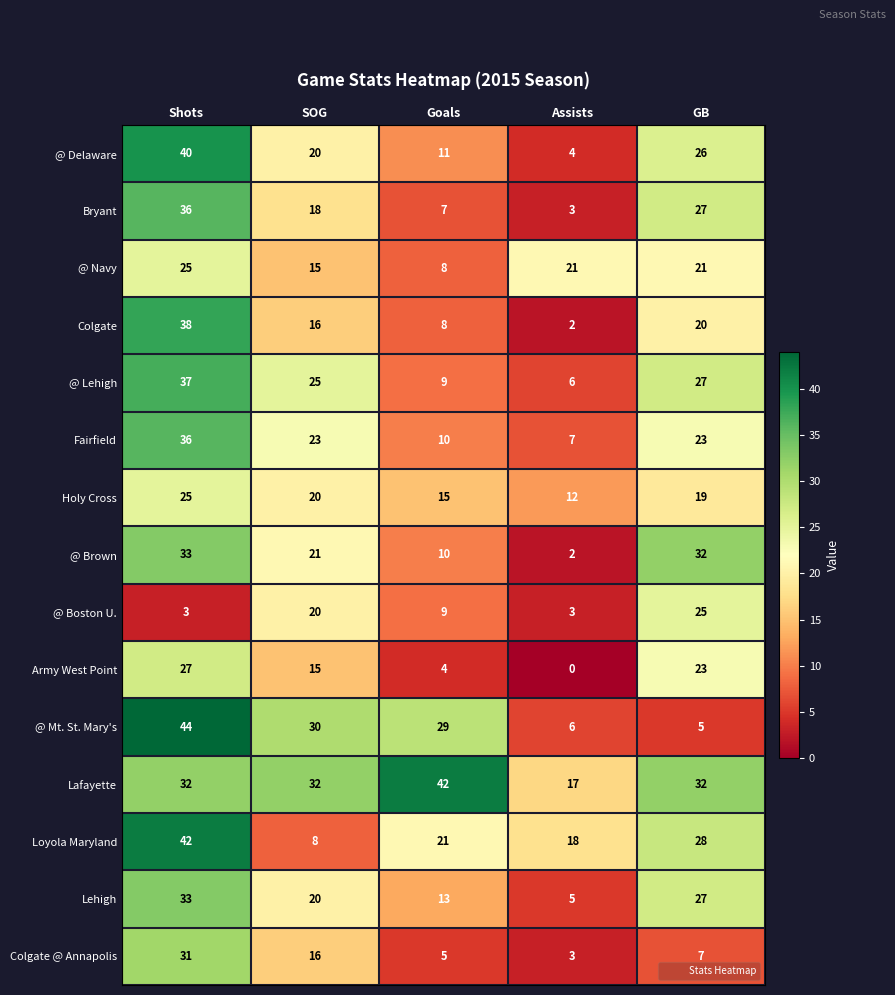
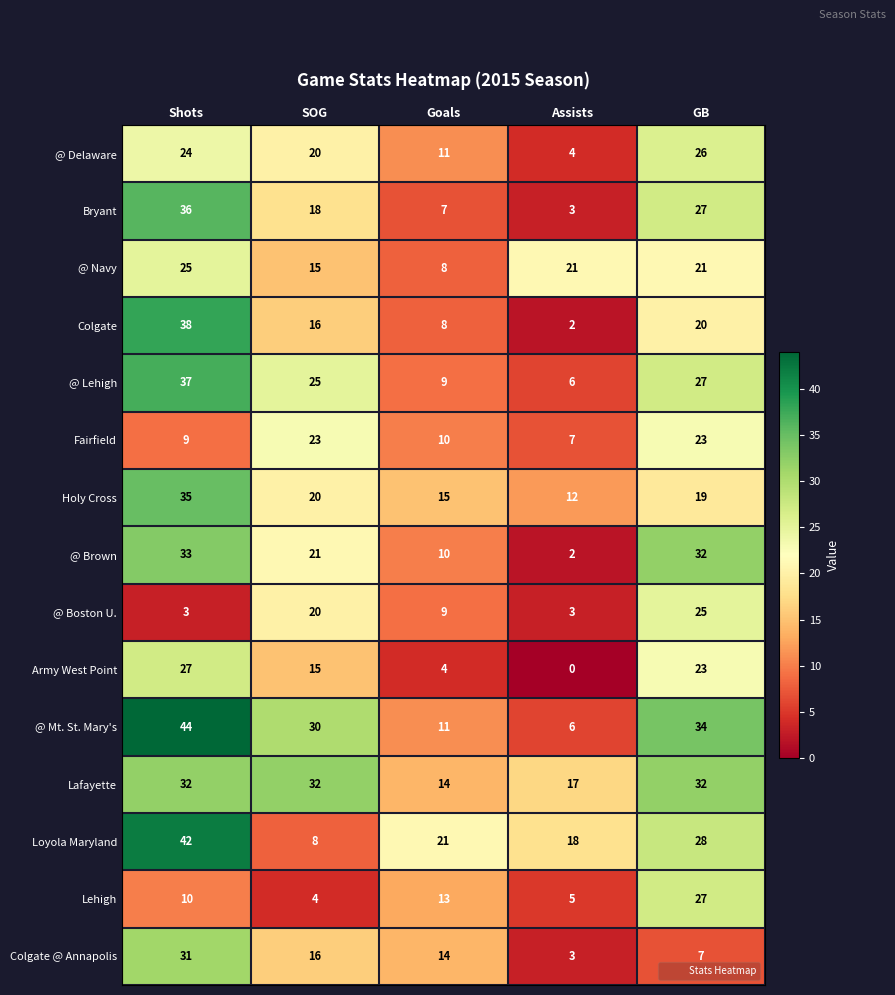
@ Delaware, Shots: 40 -> 24
Fairfield, Shots: 36 -> 9
Holy Cross, Shots: 25 -> 35
@ Mt. St. Mary's, Goals: 29 -> 11
@ Mt. St. Mary's, GB: 5 -> 34
Lafayette, Goals: 42 -> 14
Lehigh, Shots: 33 -> 10
Lehigh, SOG: 20 -> 4
Colgate @ Annapolis, Goals: 5 -> 14
